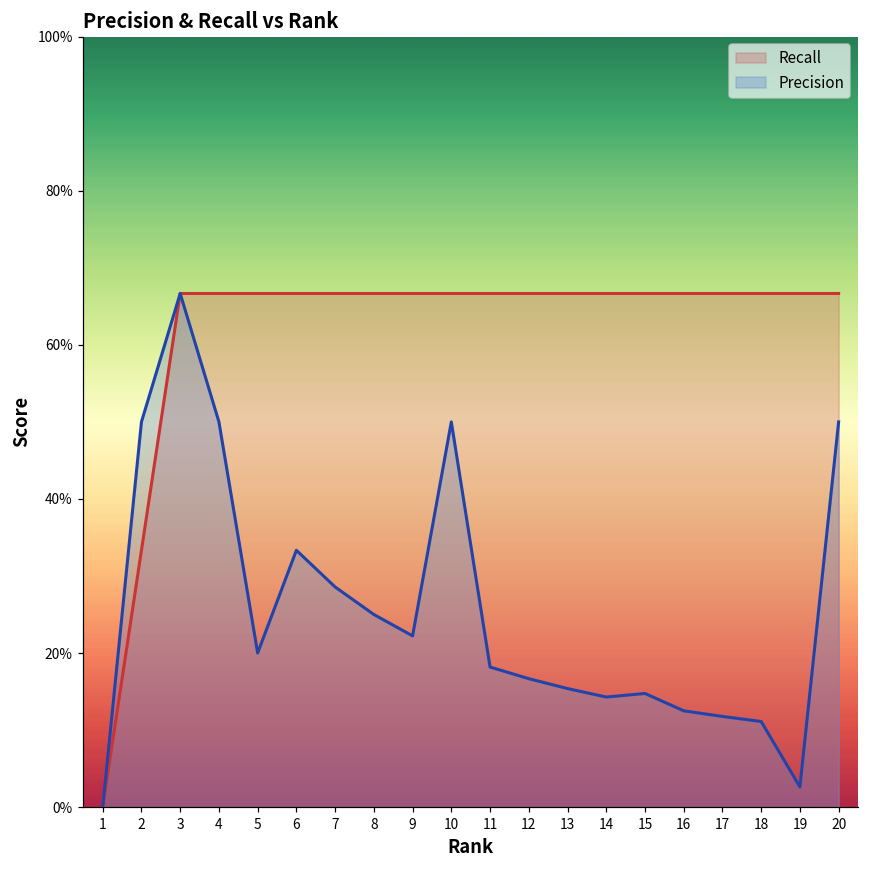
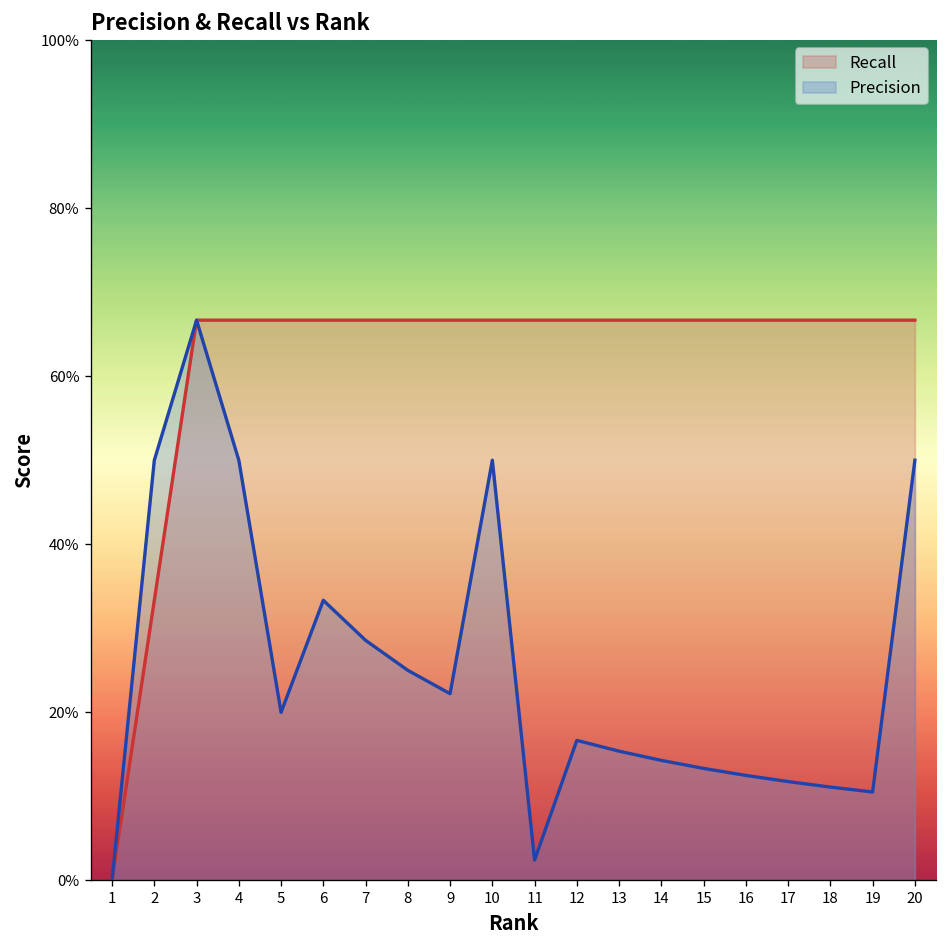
Precision, 11: 18% -> 2%
Precision, 15: 15% -> 13%
Precision, 19: 3% -> 11%
